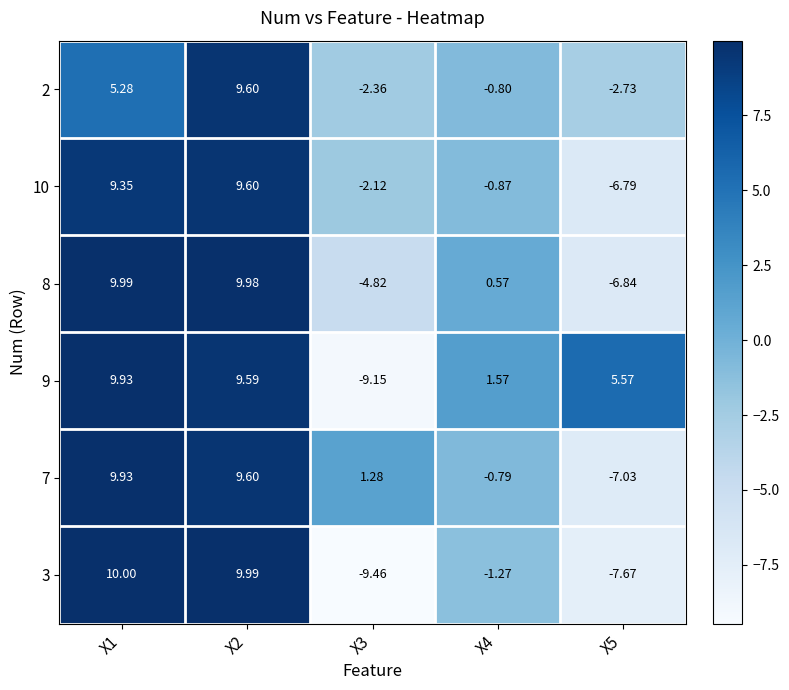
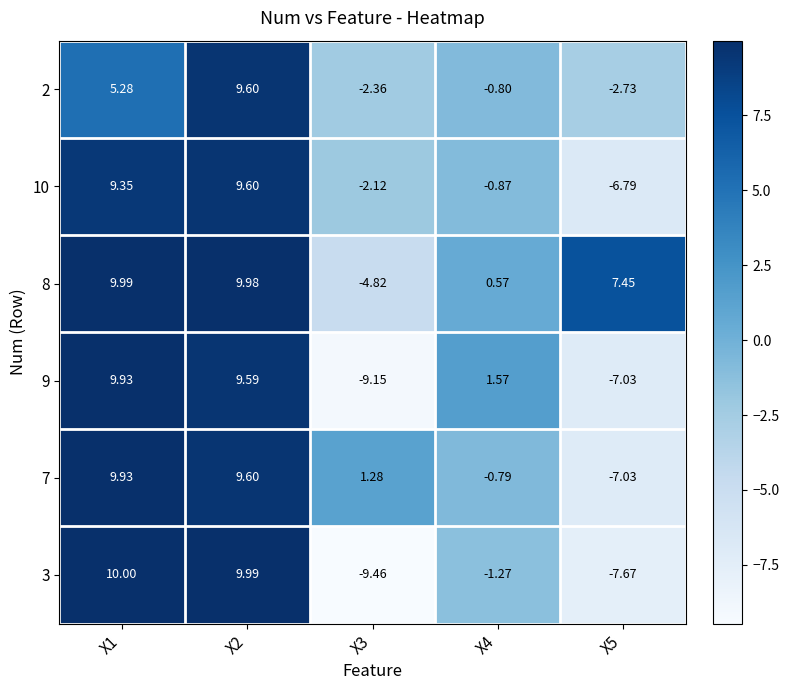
8, X5: -6.84 -> 7.45
9, X5: 5.57 -> -7.03
